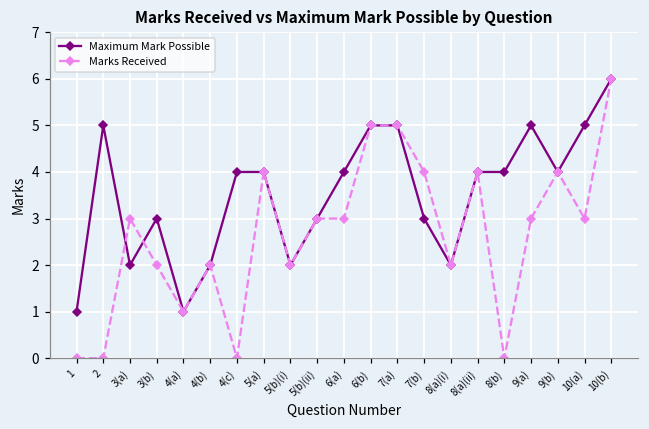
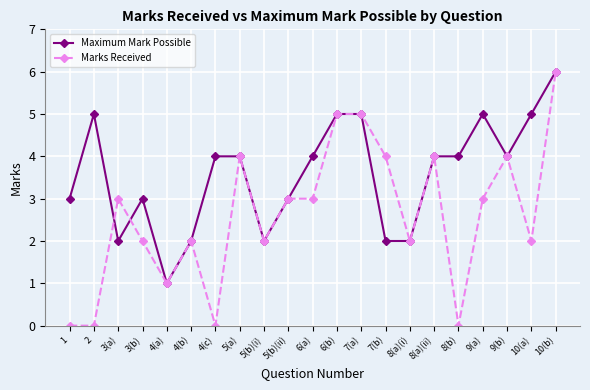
Maximum Mark Possible, 1: 1 -> 3
Maximum Mark Possible, 7(b): 3 -> 2
Marks Received, 10(a): 3 -> 2
